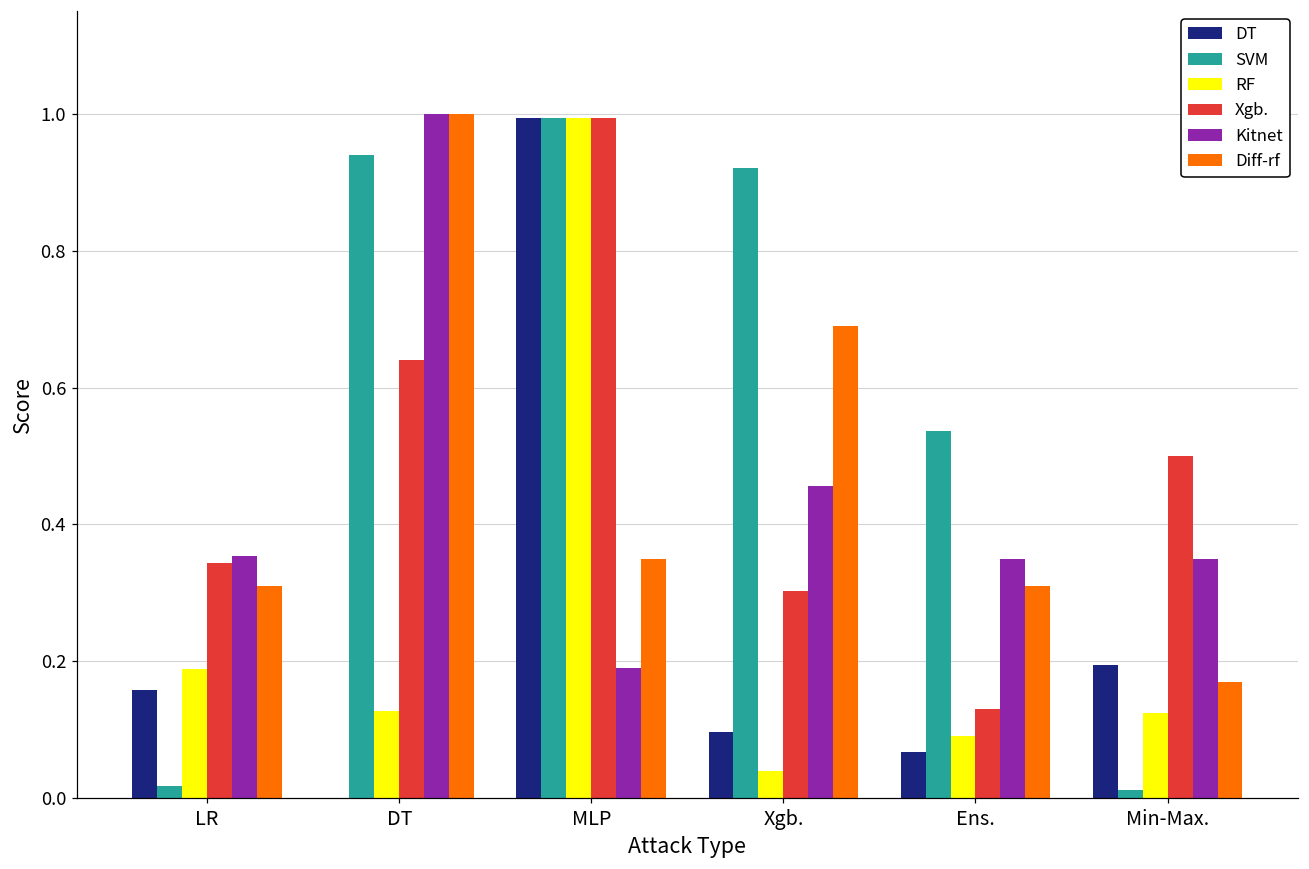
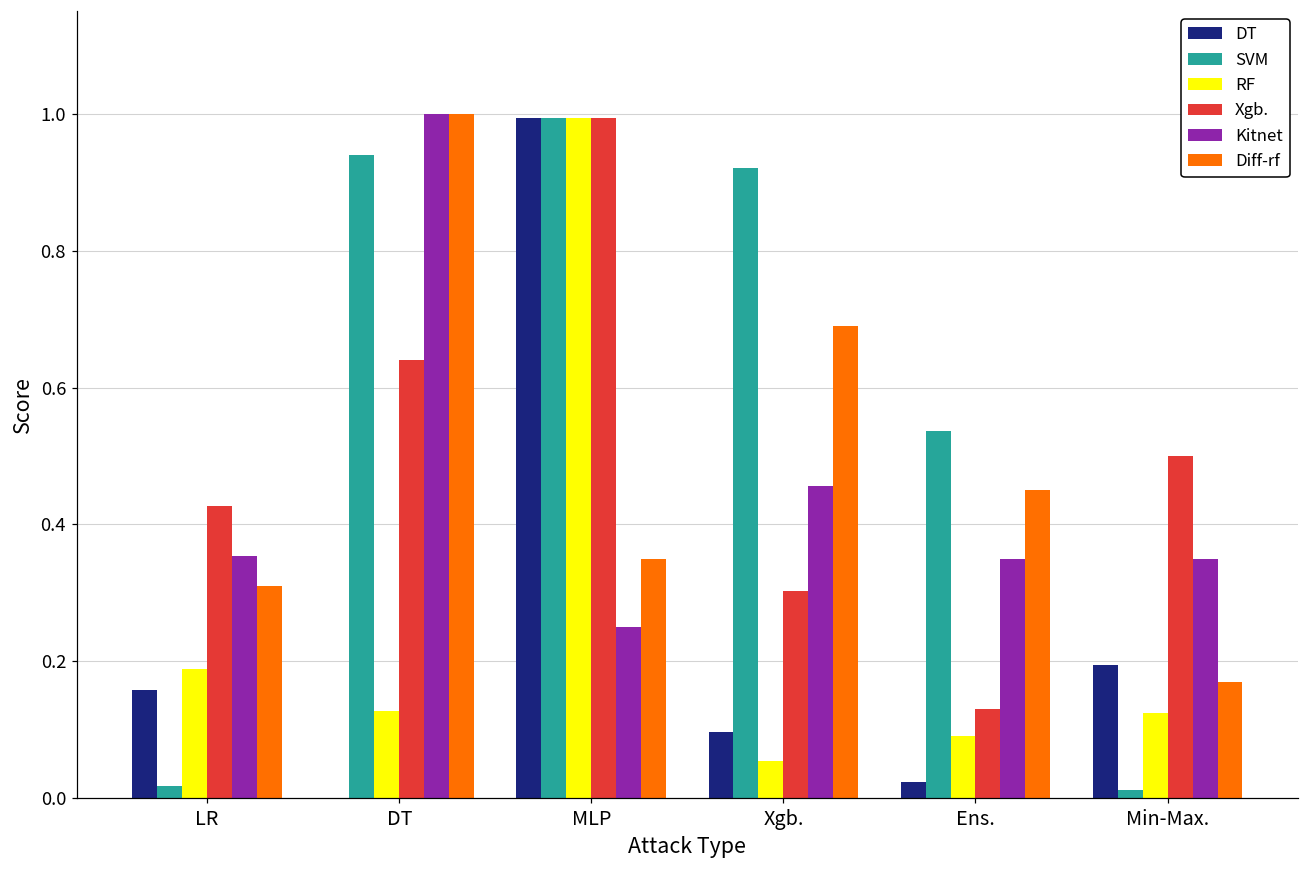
Xgb., LR: 0.34 -> 0.43
Kitnet, MLP: 0.19 -> 0.25
RF, Xgb.: 0.04 -> 0.05
DT, Ens.: 0.07 -> 0.02
Diff-rf, Ens.: 0.31 -> 0.45
